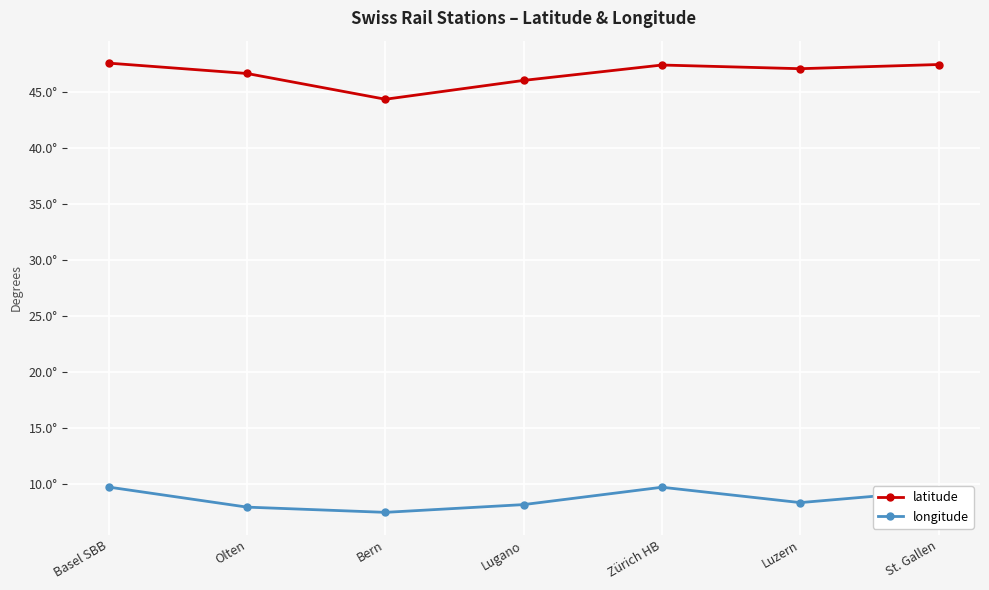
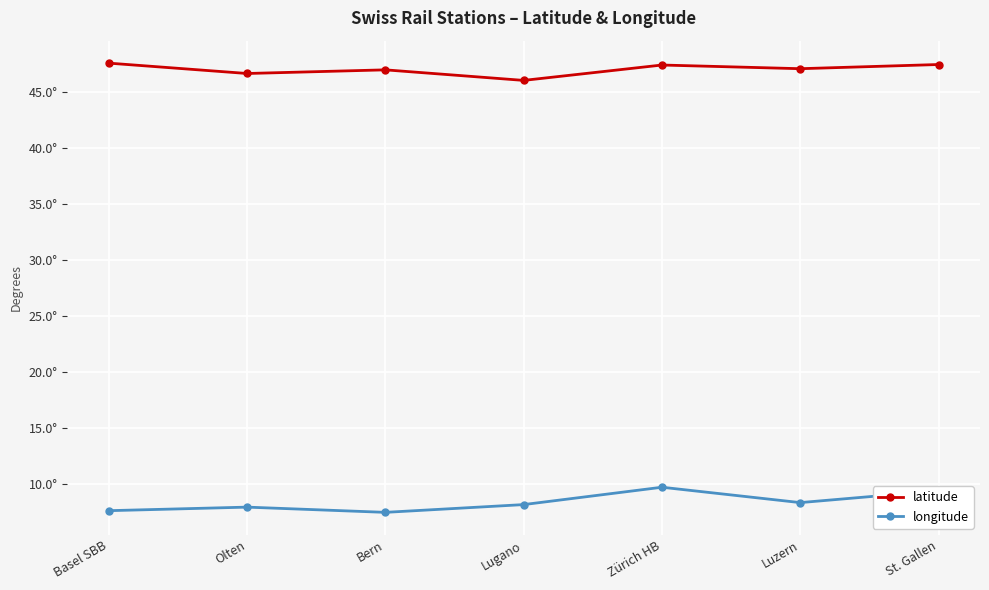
longitude, Basel SBB: 9.7° -> 7.6°
latitude, Bern: 44.3° -> 46.9°
